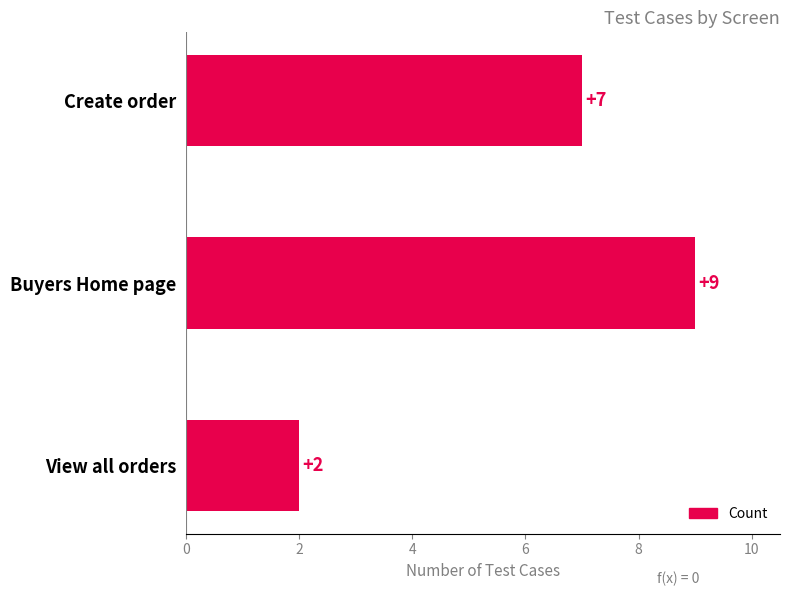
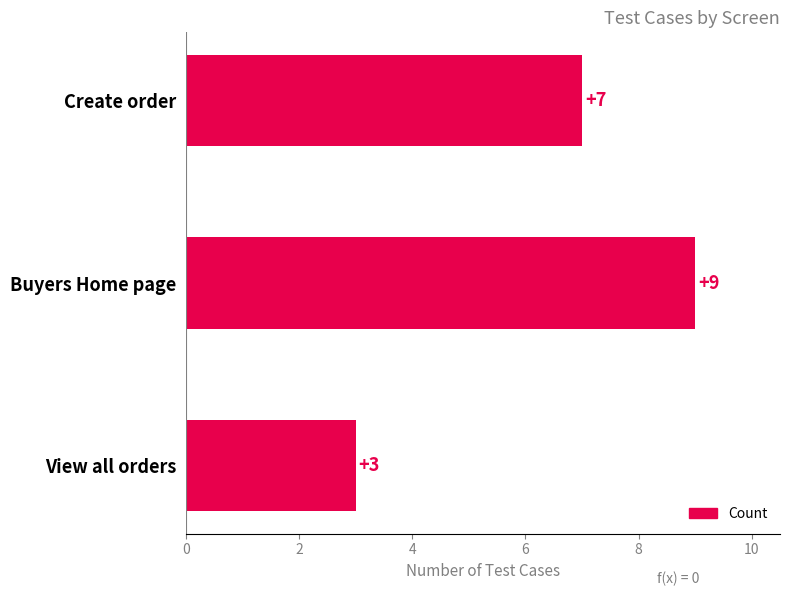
View all orders: +2 -> +3
